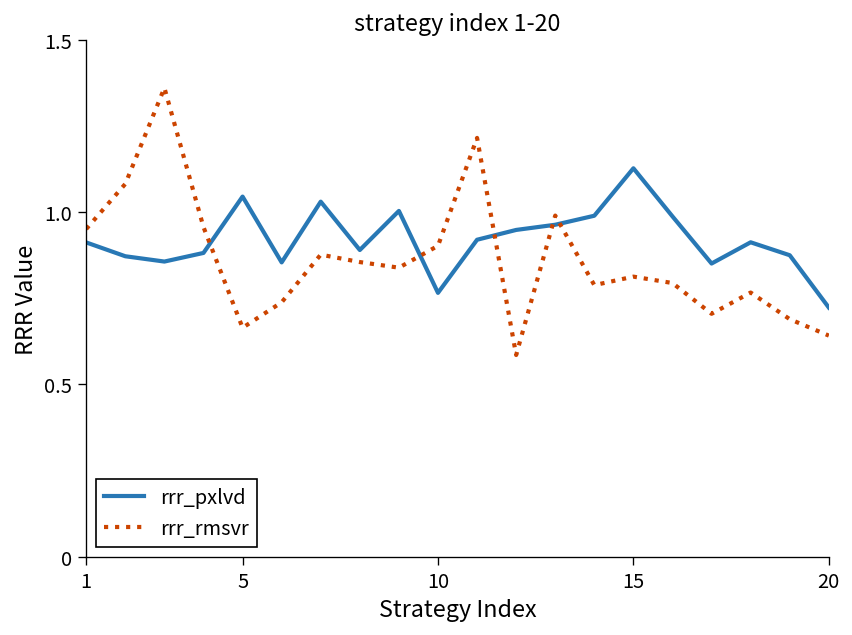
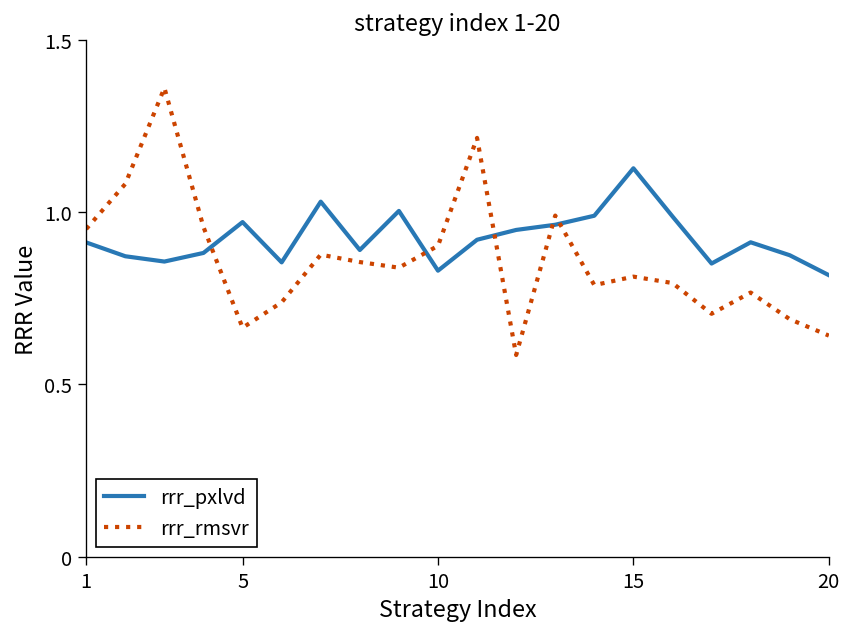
rrr_pxlvd, 5: 1.05 -> 0.97
rrr_pxlvd, 10: 0.77 -> 0.83
rrr_pxlvd, 20: 0.72 -> 0.82
